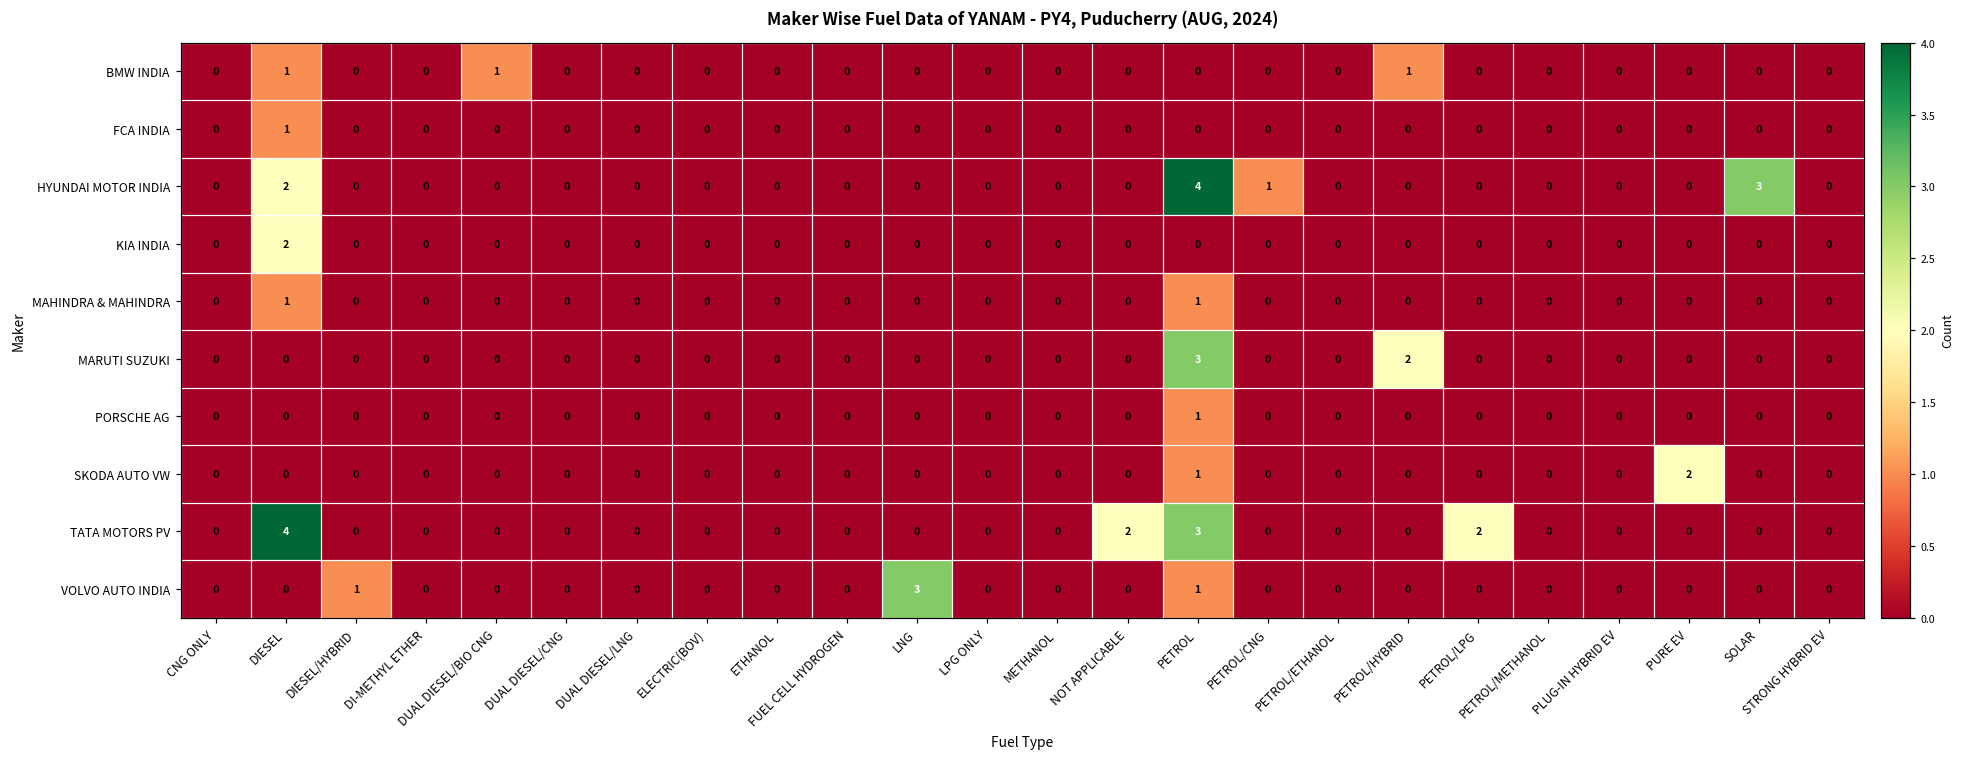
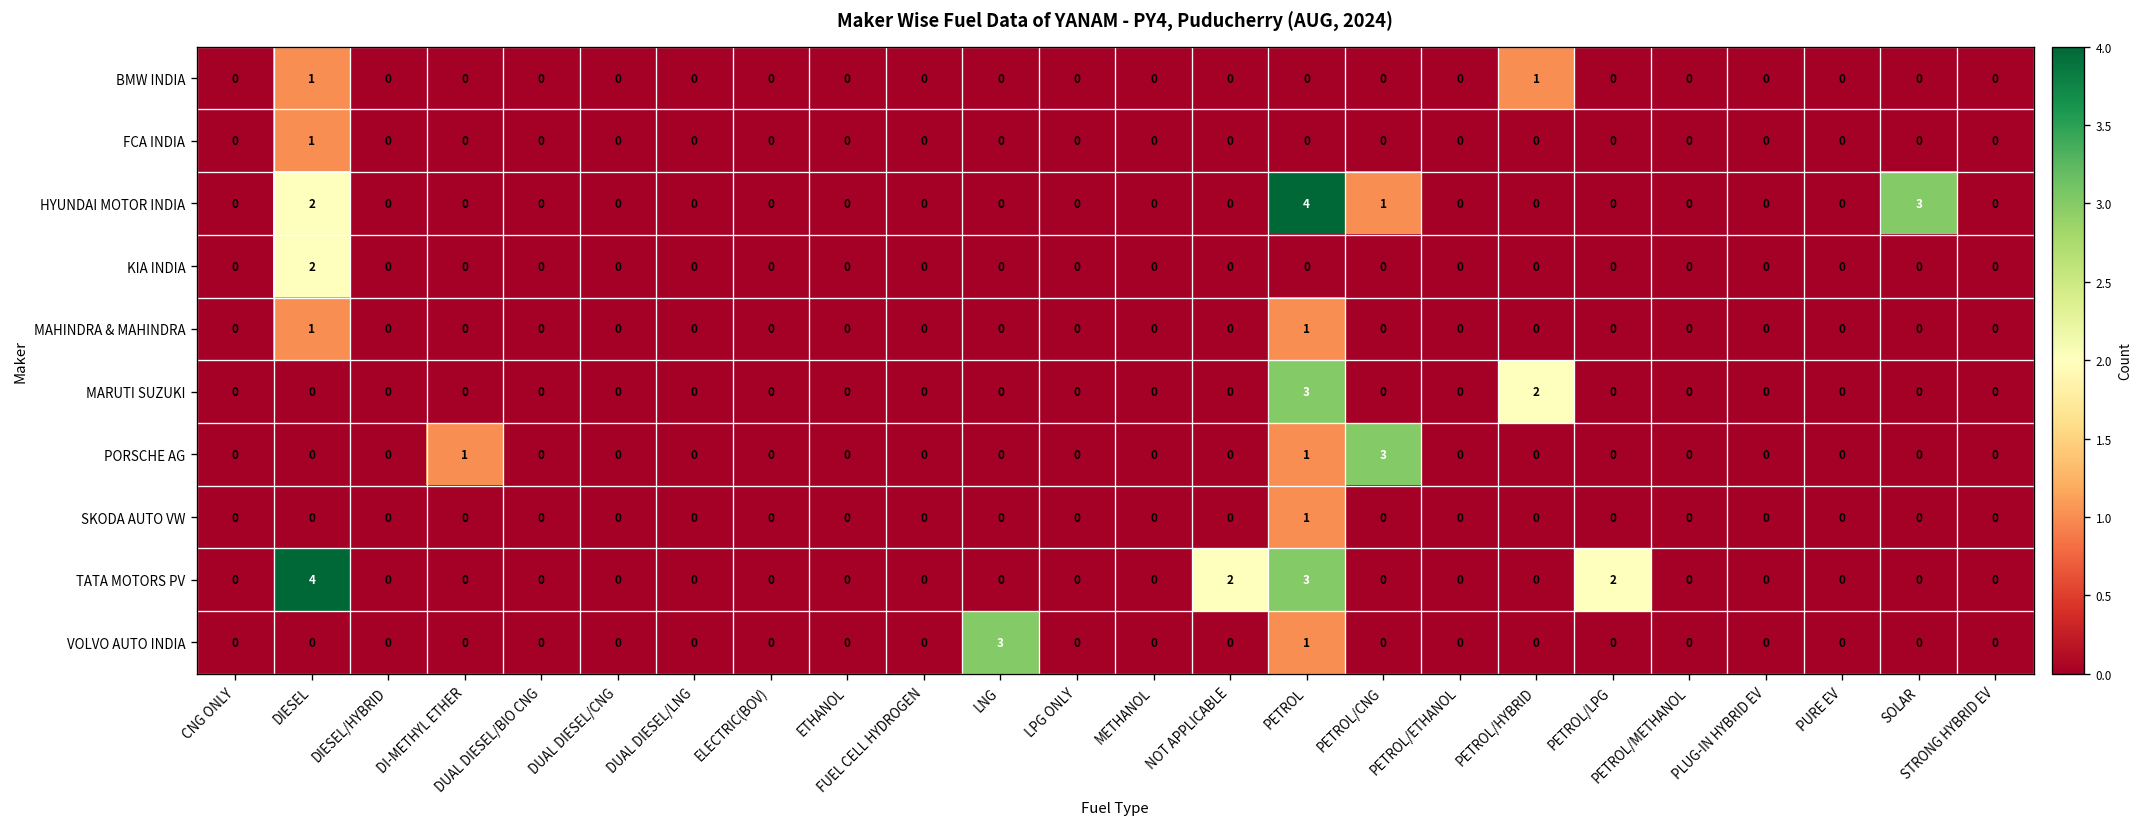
BMW INDIA, DUAL DIESEL/BIO CNG: 1 -> 0
PORSCHE AG, DI-METHYL ETHER: 0 -> 1
PORSCHE AG, PETROL/CNG: 0 -> 3
SKODA AUTO VW, PURE EV: 2 -> 0
VOLVO AUTO INDIA, DIESEL/HYBRID: 1 -> 0
